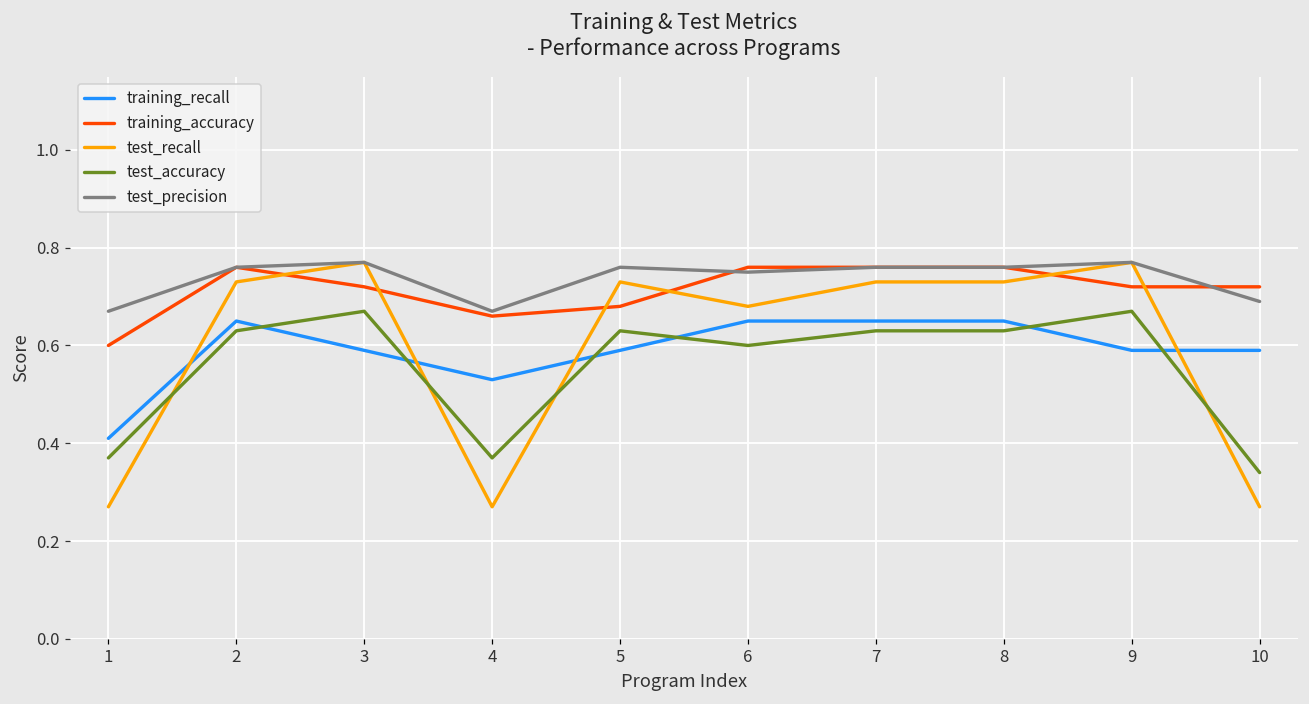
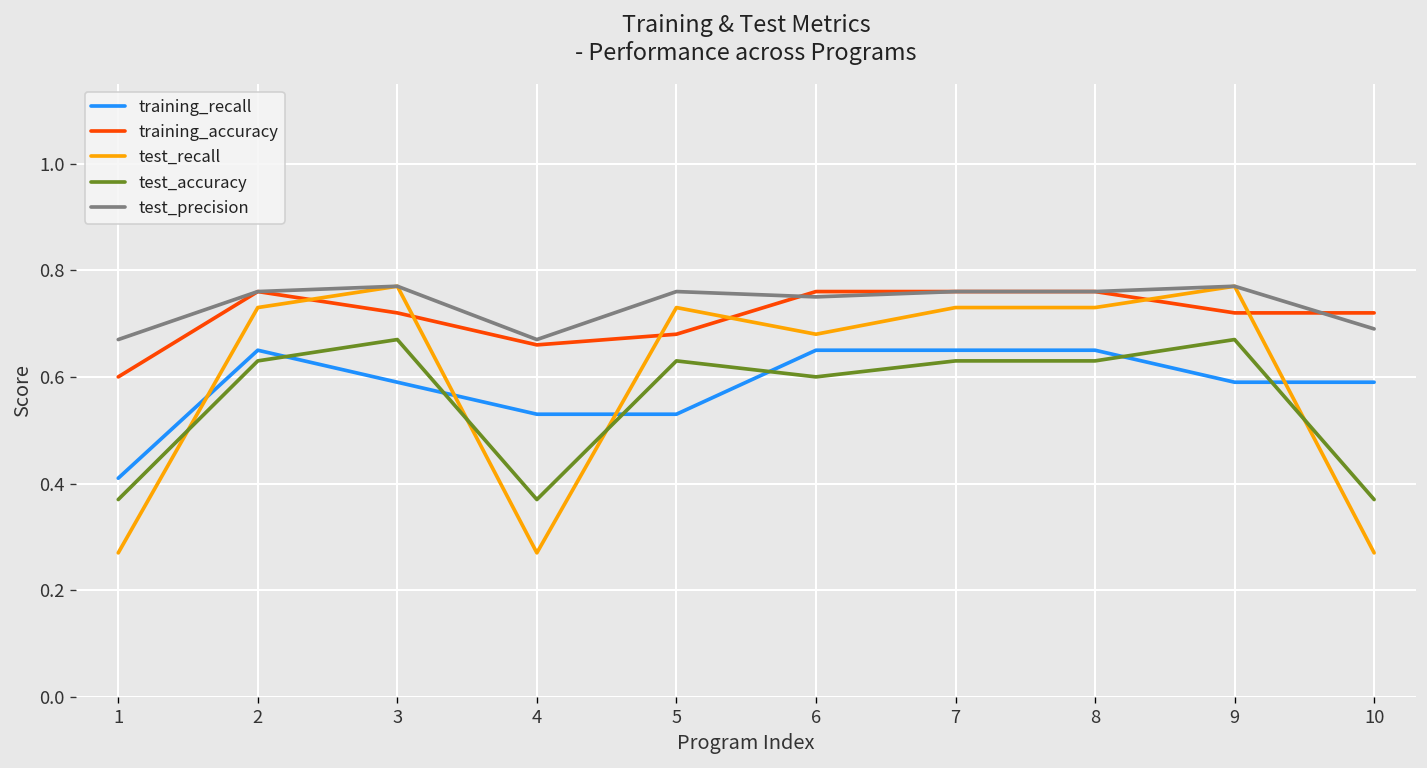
training_recall, 5: 0.59 -> 0.53
test_accuracy, 10: 0.34 -> 0.37
